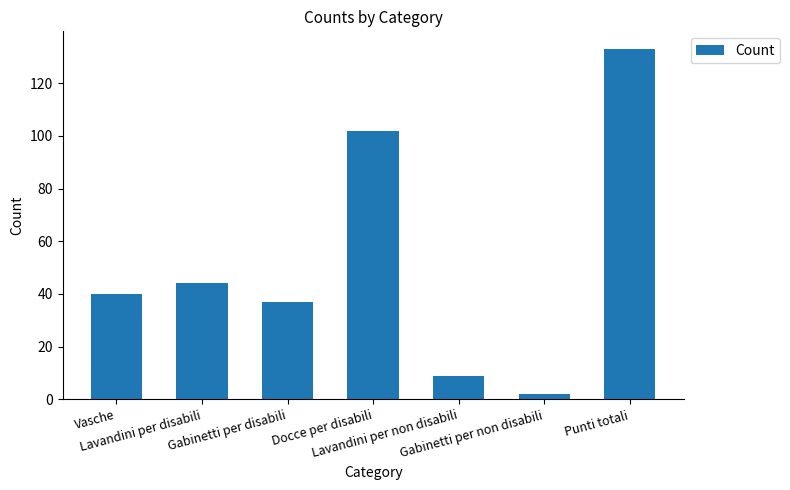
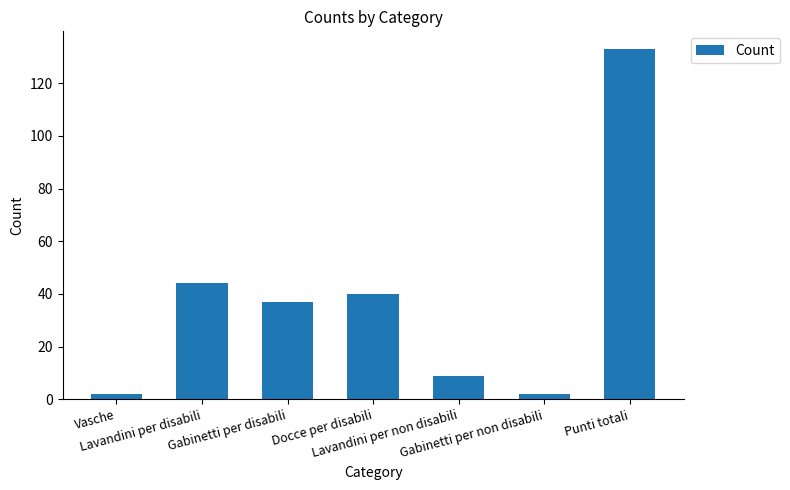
Vasche: 40 -> 2
Docce per disabili: 102 -> 40
